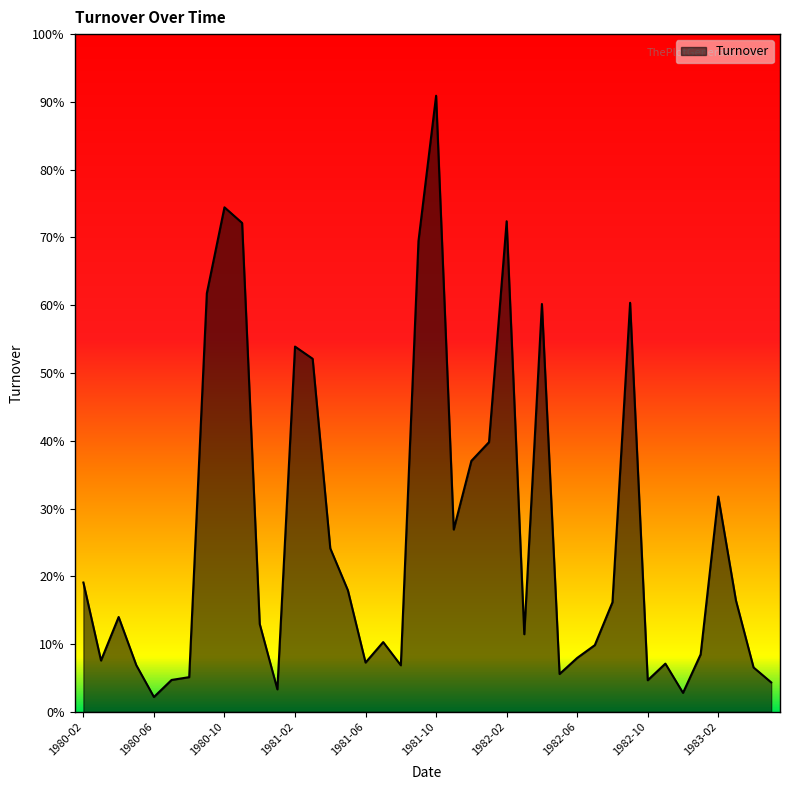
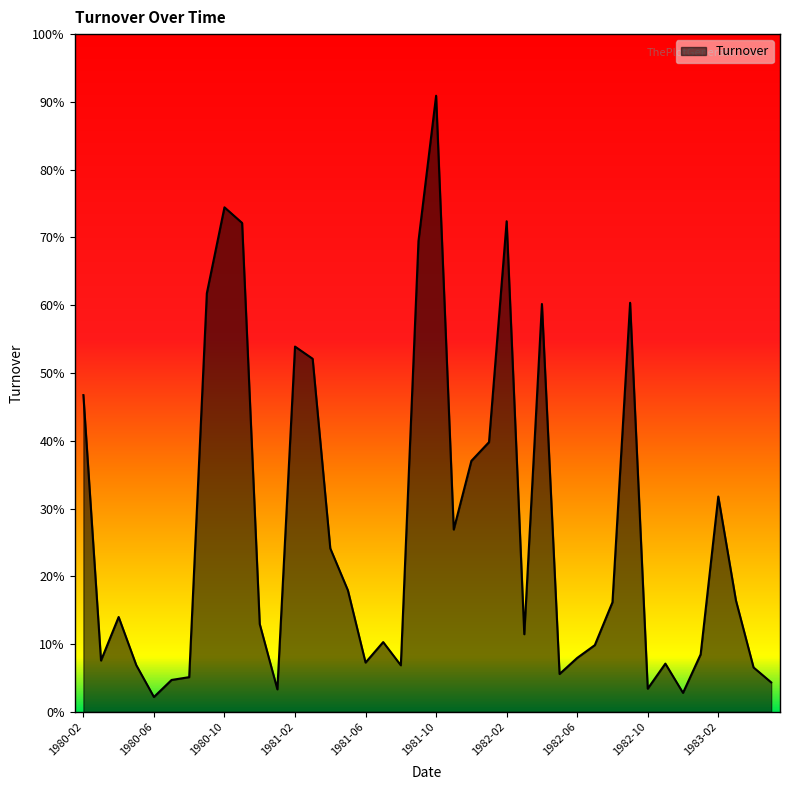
1980-02: 19% -> 47%
1982-10: 5% -> 3%
